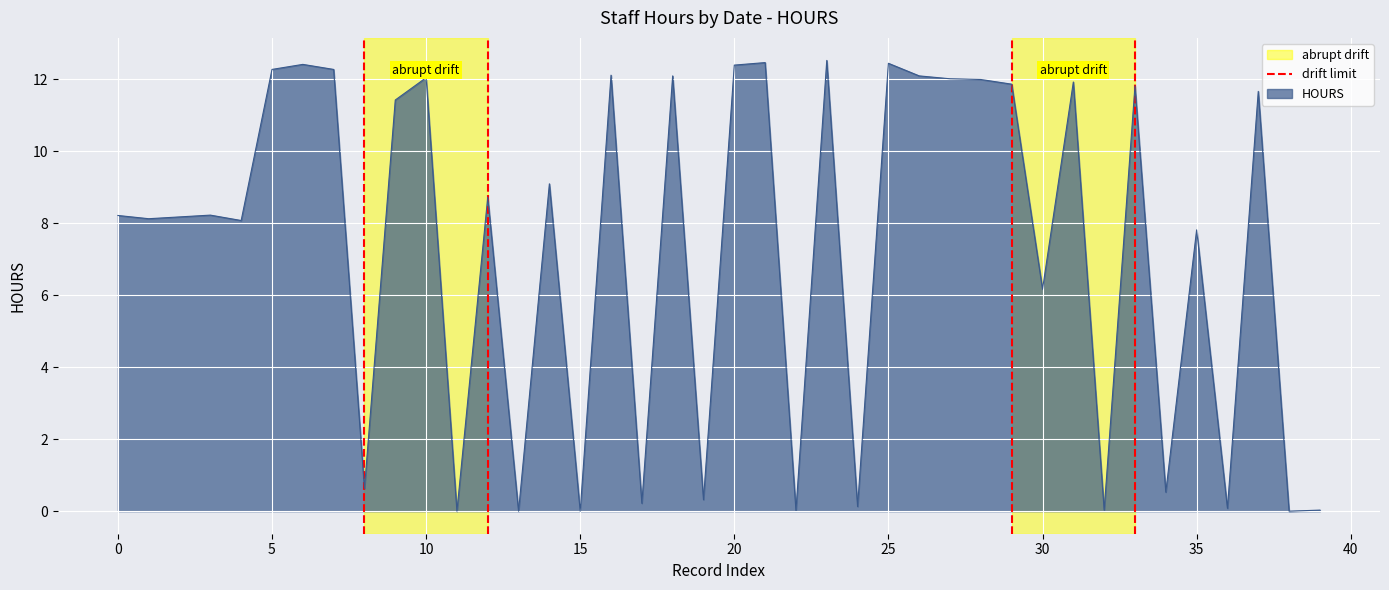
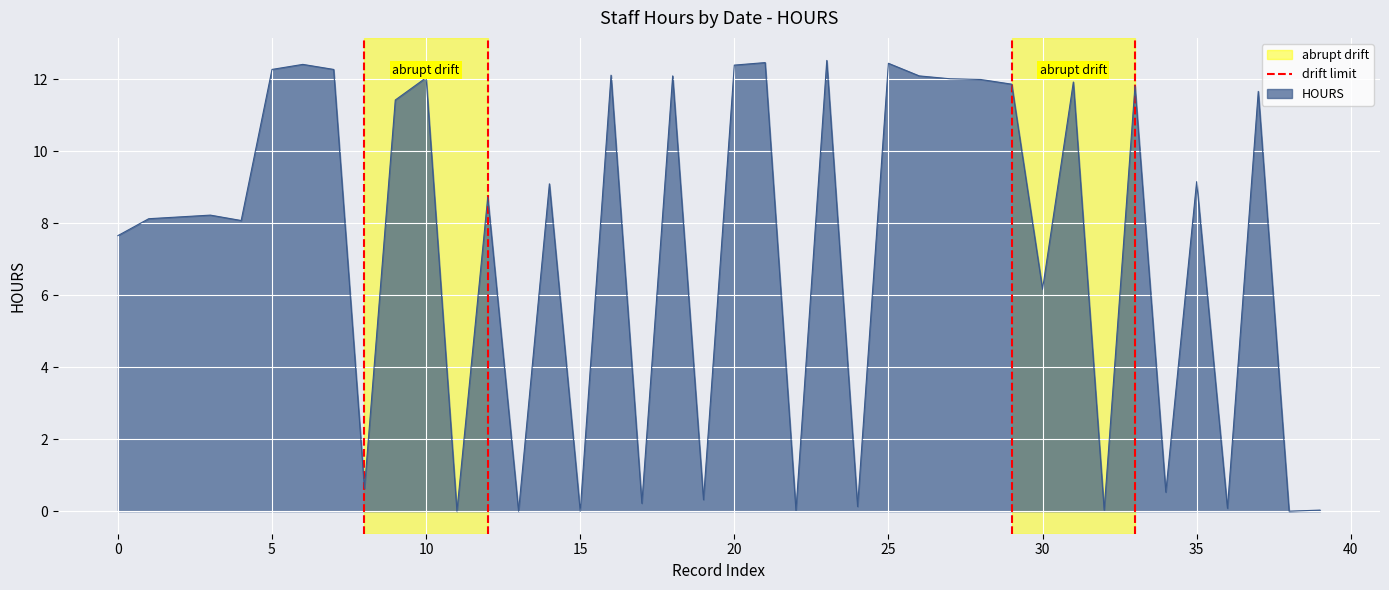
0: 8.2 -> 7.7
35: 7.8 -> 9.2
